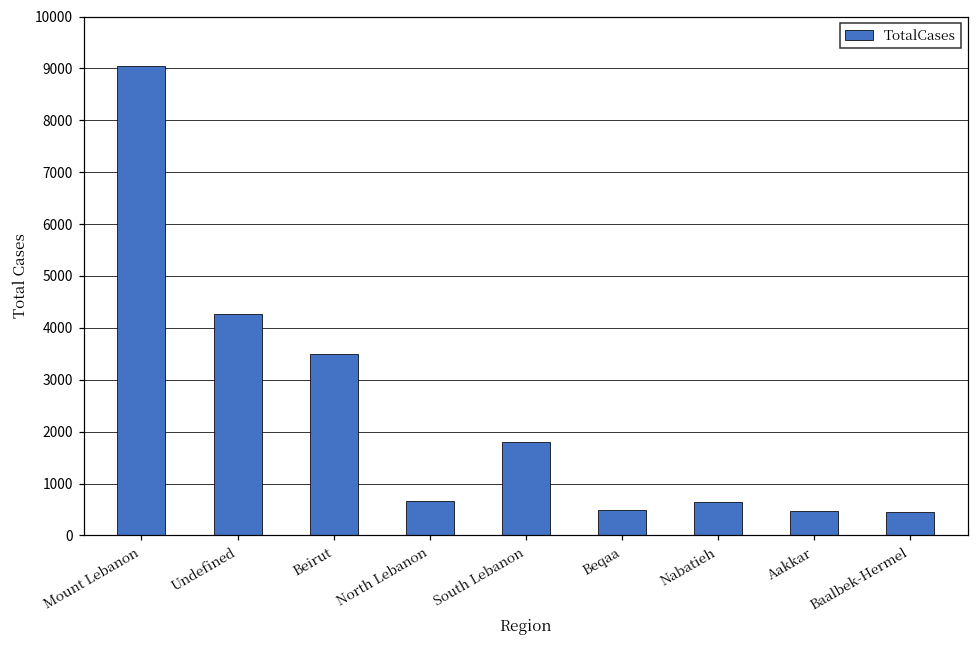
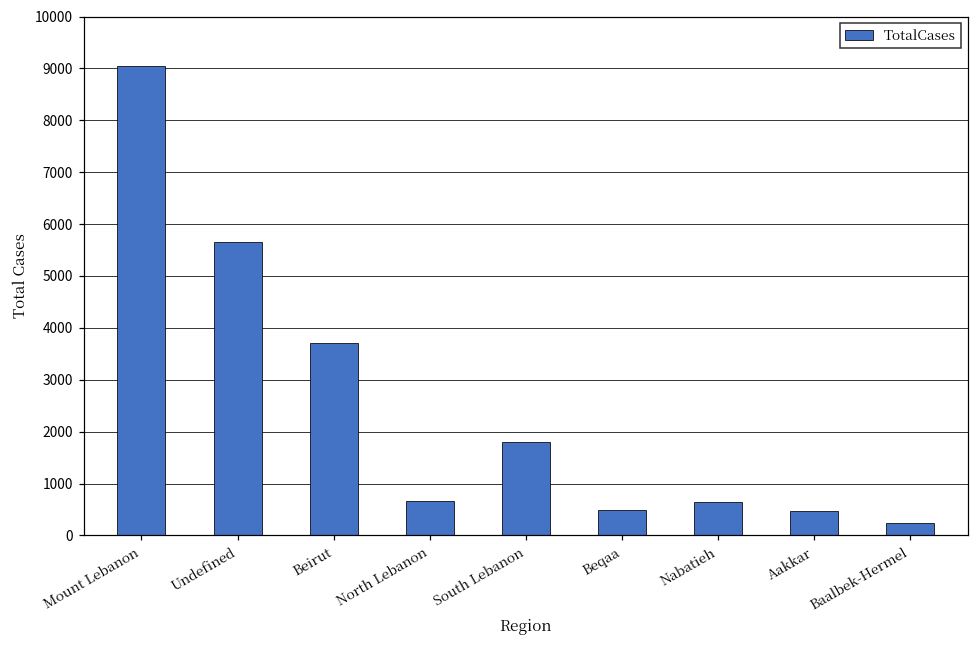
Undefined: 4300 -> 5700
Beirut: 3500 -> 3700
Baalbek-Hermel: 500 -> 200
